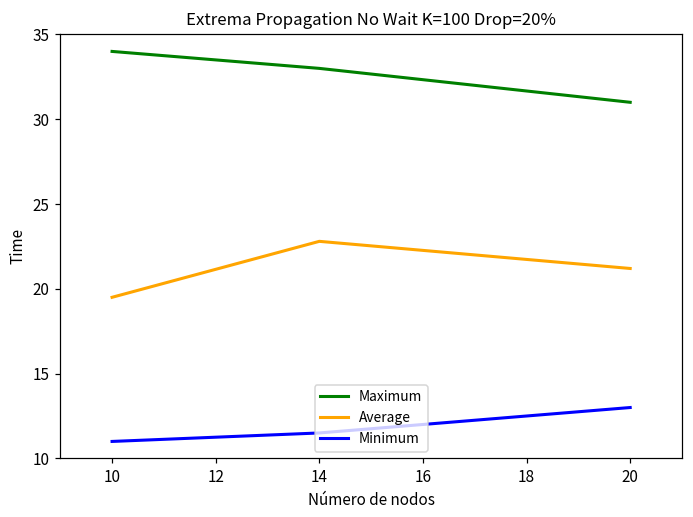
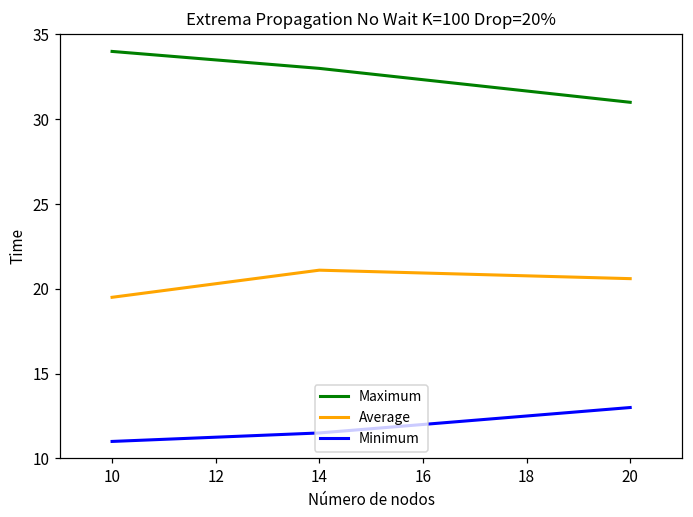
Average, 14: 22.8 -> 21.1
Average, 20: 21.2 -> 20.6
